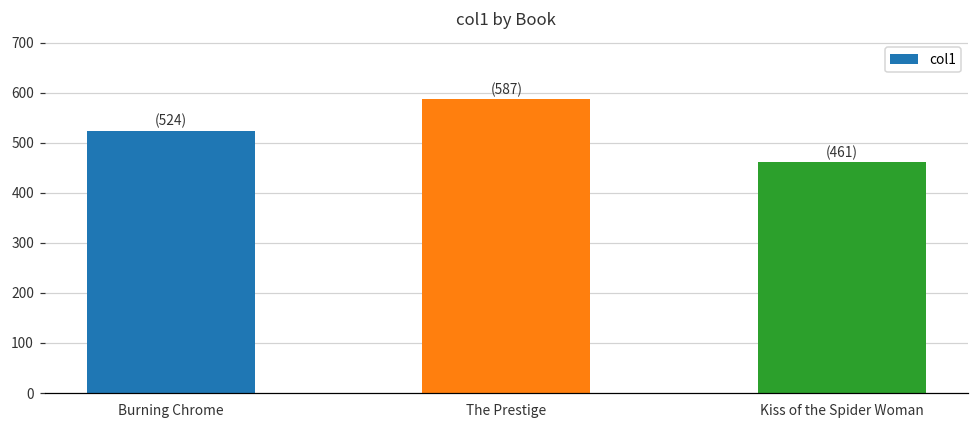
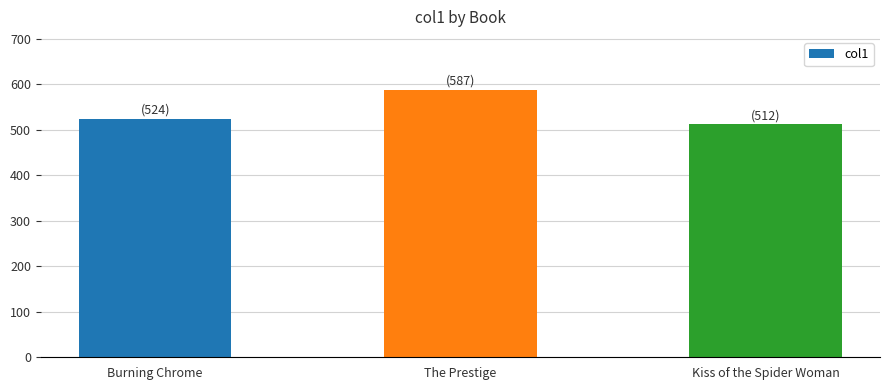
Kiss of the Spider Woman: (461) -> (512)
